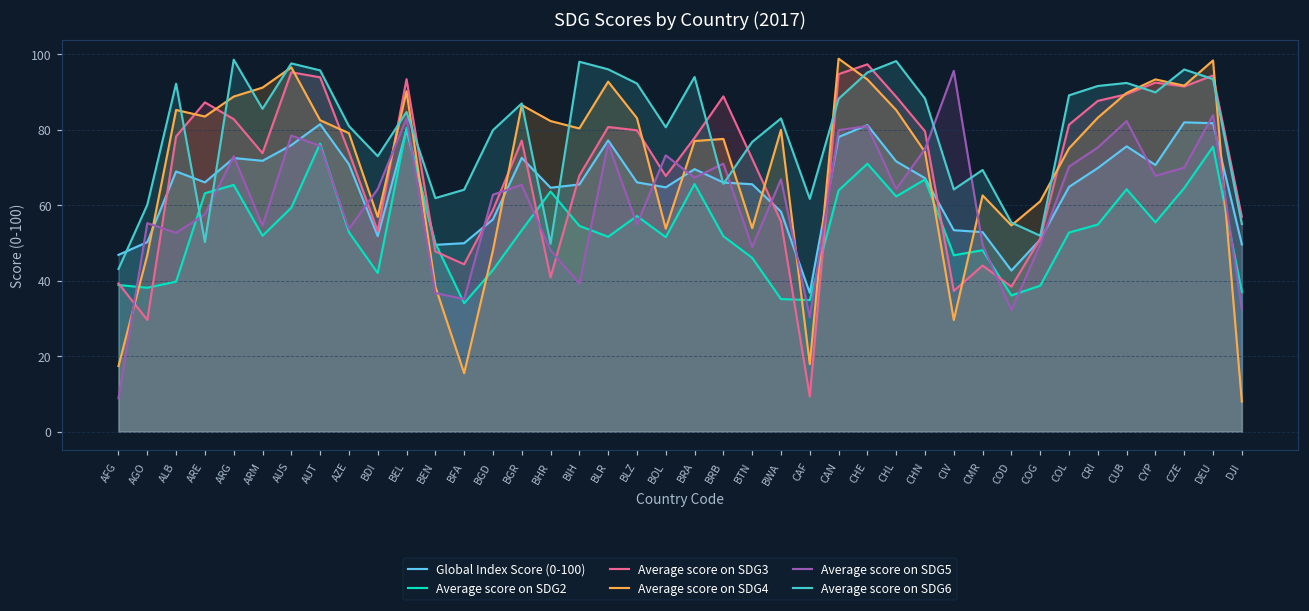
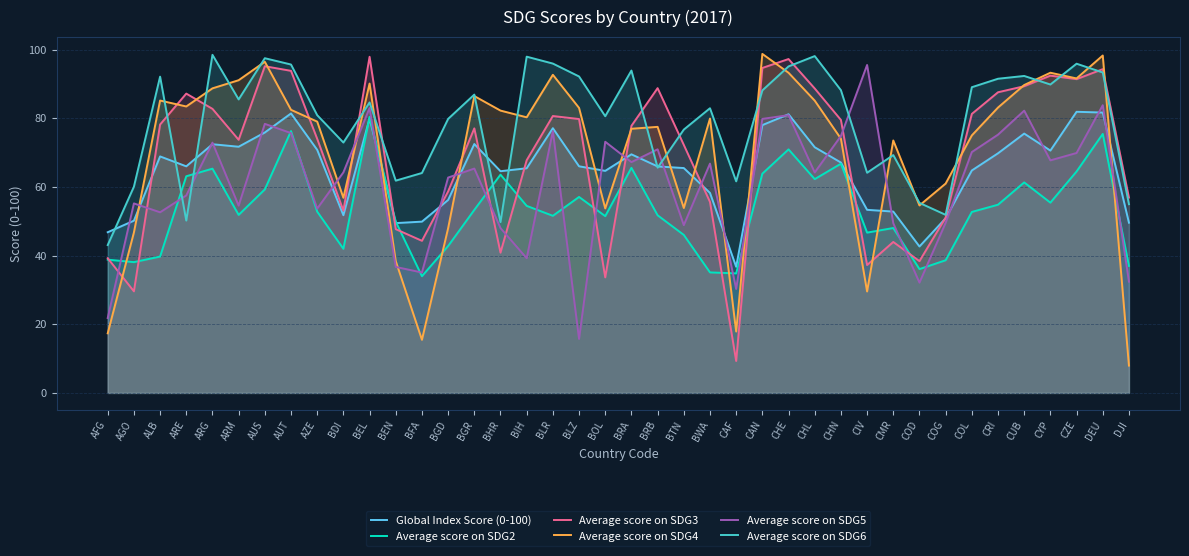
Average score on SDG5, AFG: 9 -> 22
Average score on SDG3, BEL: 93 -> 98
Average score on SDG5, BLZ: 55 -> 16
Average score on SDG3, BOL: 68 -> 34
Average score on SDG4, CMR: 63 -> 74
Average score on SDG2, CUB: 64 -> 61
